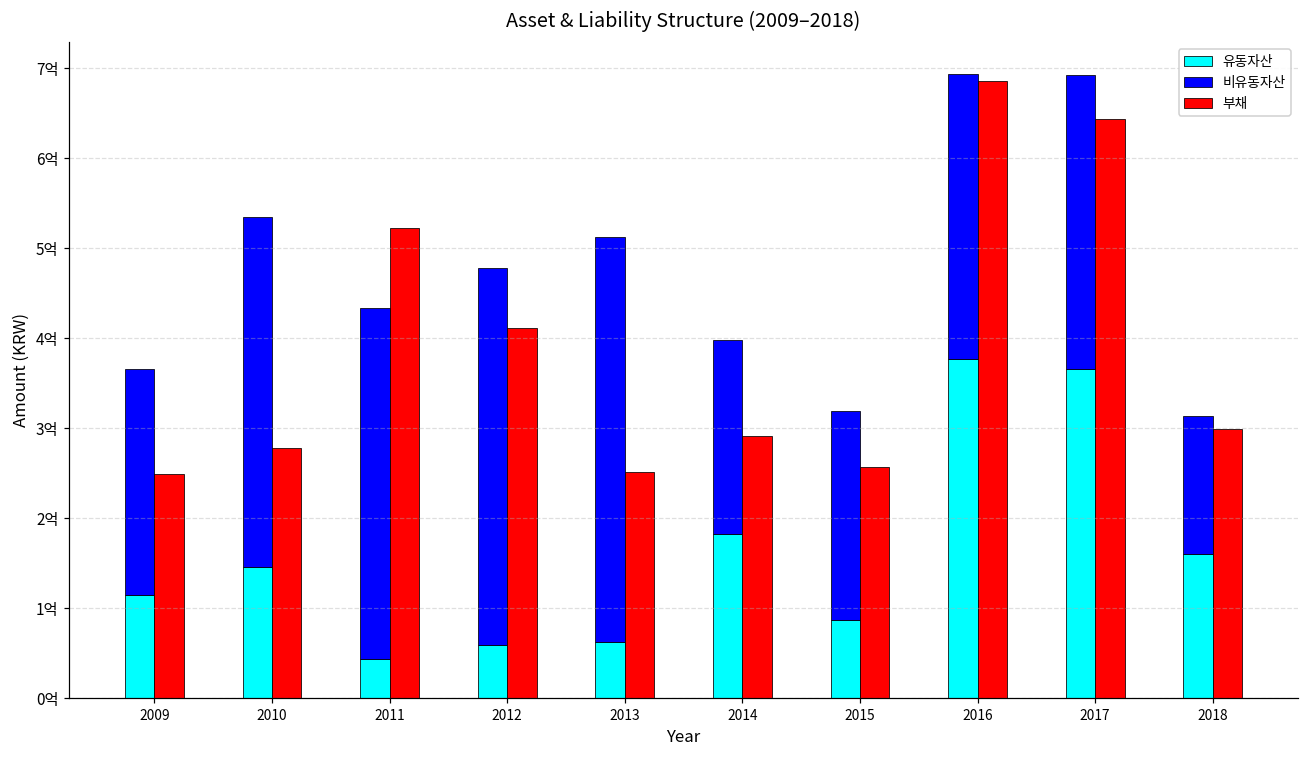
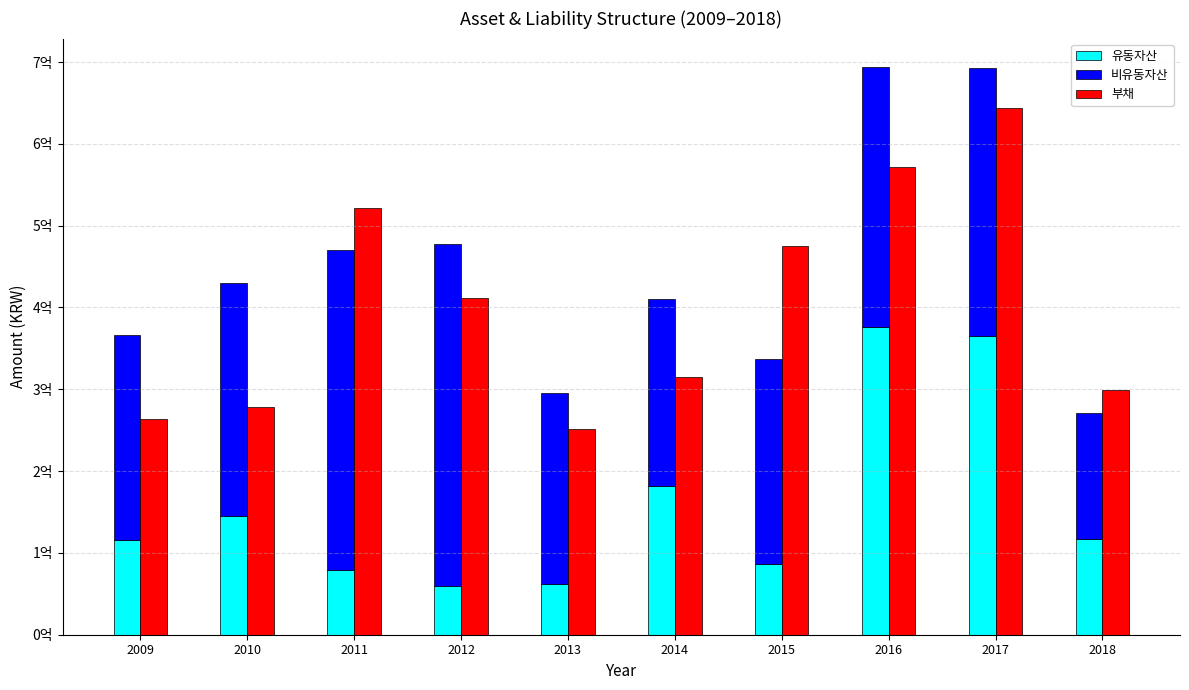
부채, 2009: 2.5억 -> 2.6억
비유동자산, 2010: 3.9억 -> 2.8억
유동자산, 2011: 0.4억 -> 0.8억
비유동자산, 2013: 4.5억 -> 2.3억
비유동자산, 2014: 2.2억 -> 2.3억
부채, 2014: 2.9억 -> 3.2억
비유동자산, 2015: 2.3억 -> 2.5억
부채, 2015: 2.6억 -> 4.8억
부채, 2016: 6.9억 -> 5.7억
유동자산, 2018: 1.6억 -> 1.2억
